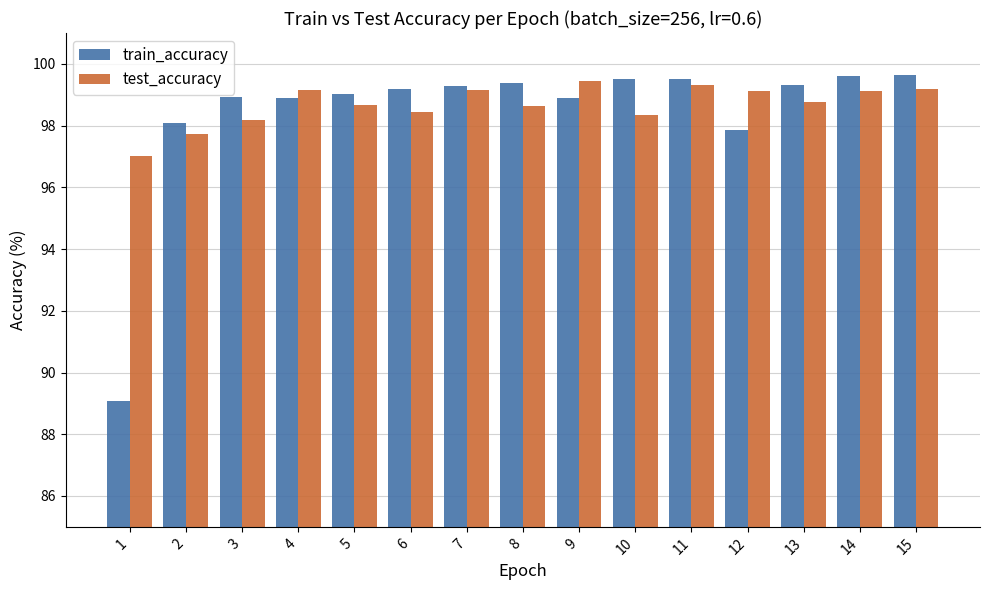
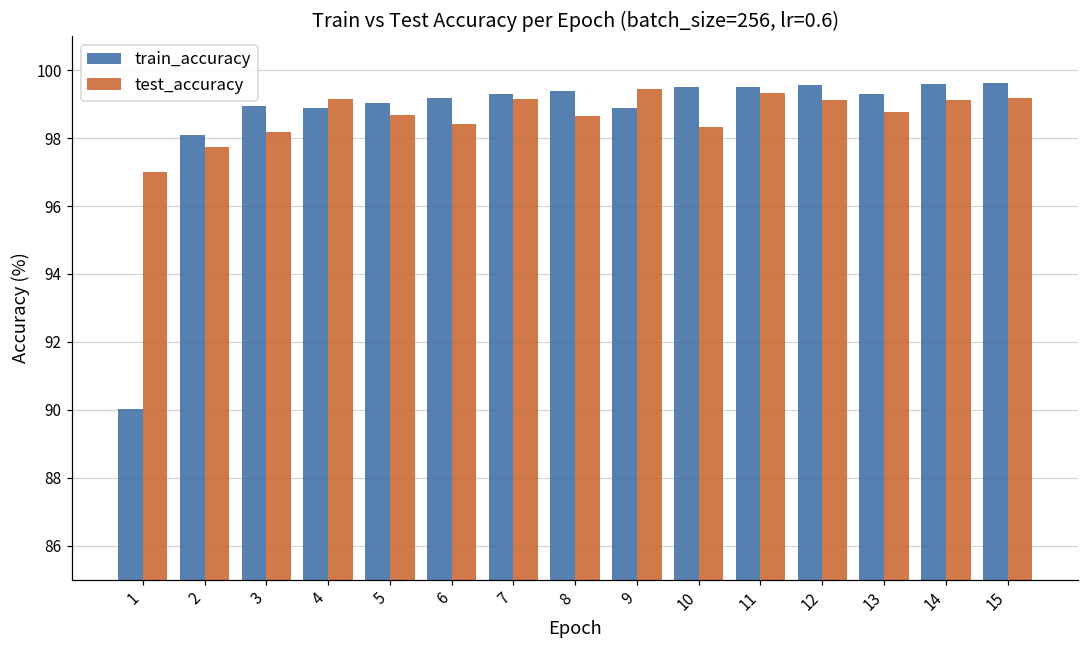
train_accuracy, 1: 89.1 -> 90.0
train_accuracy, 12: 97.9 -> 99.6
